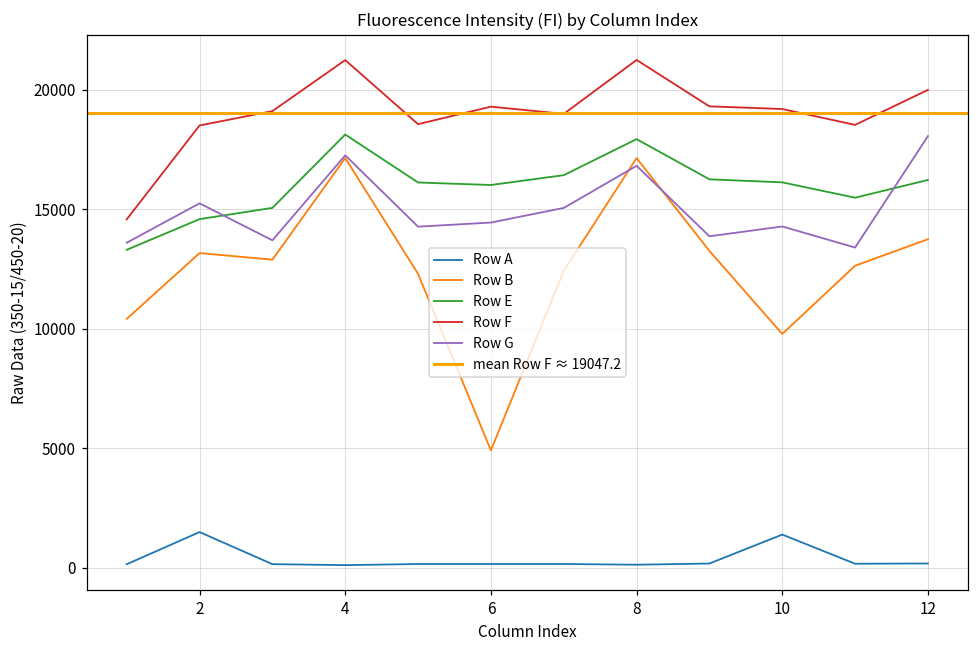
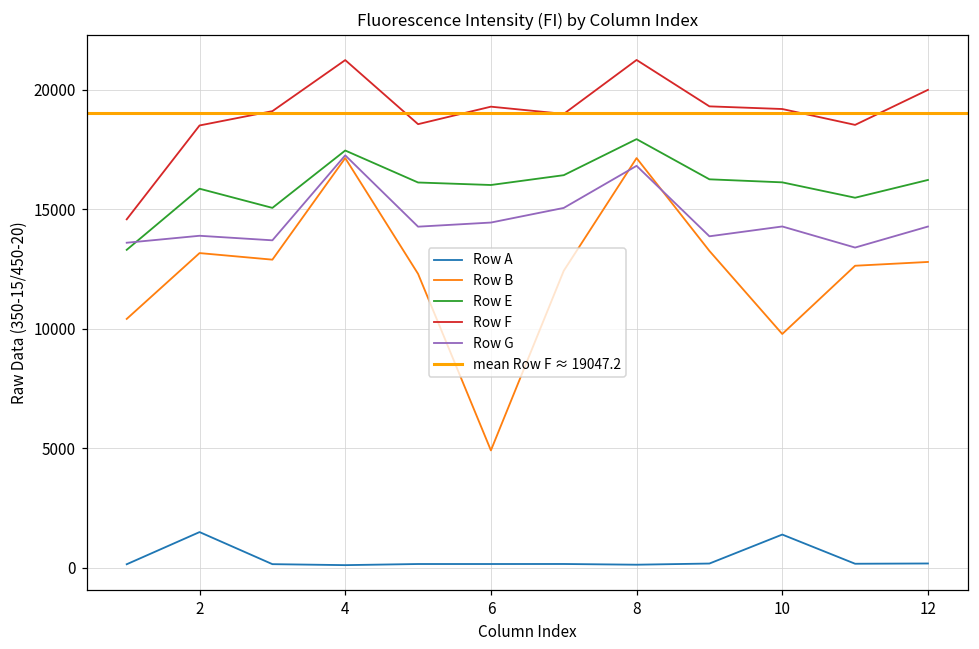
Row E, 2: 14600 -> 15900
Row G, 2: 15300 -> 13900
Row E, 4: 18100 -> 17500
Row B, 12: 13700 -> 12800
Row G, 12: 18100 -> 14300
